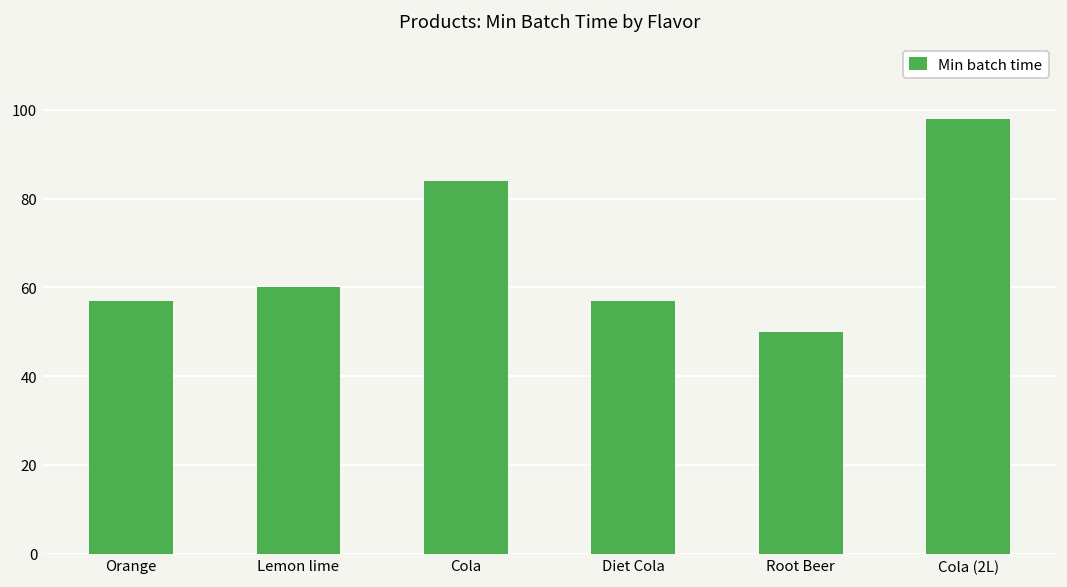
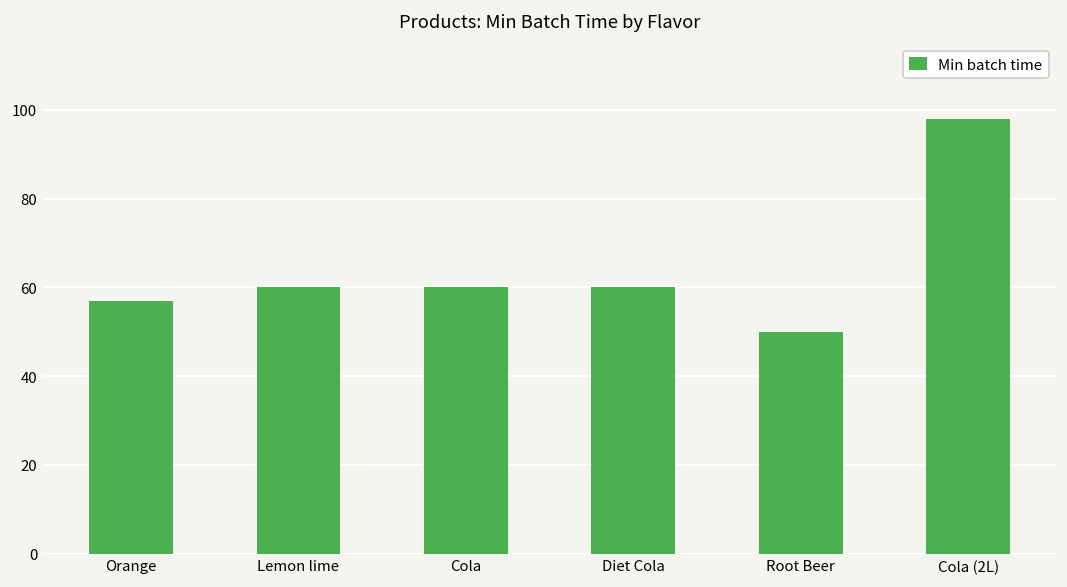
Cola: 84 -> 60
Diet Cola: 57 -> 60
